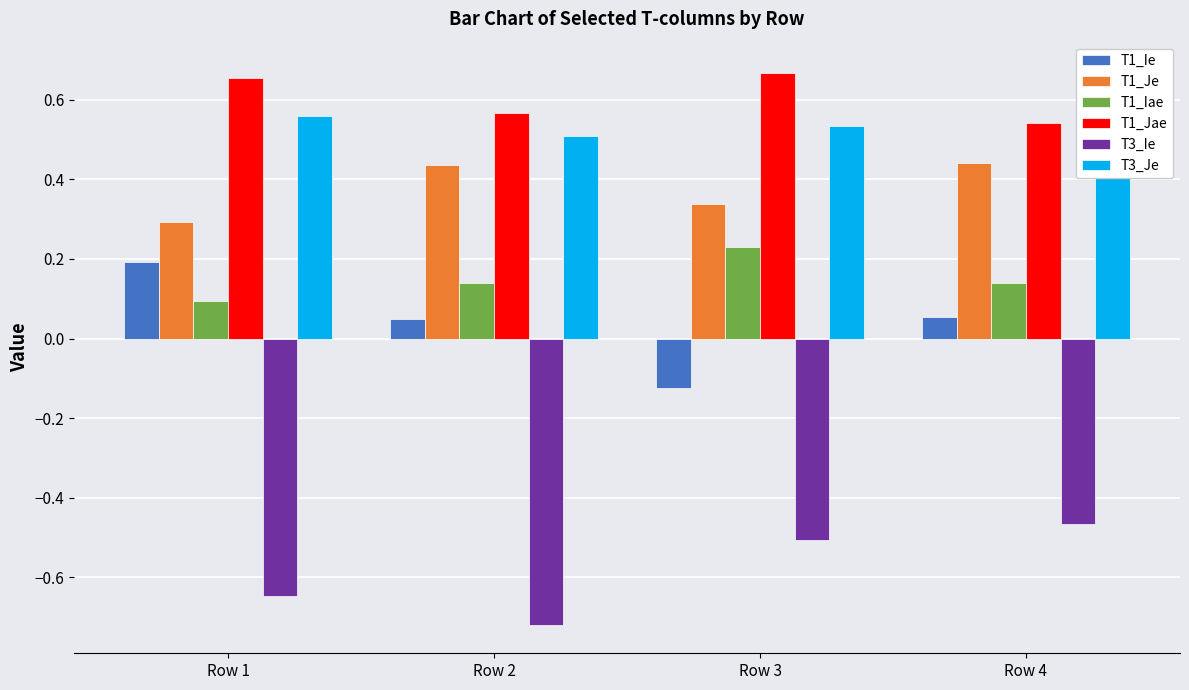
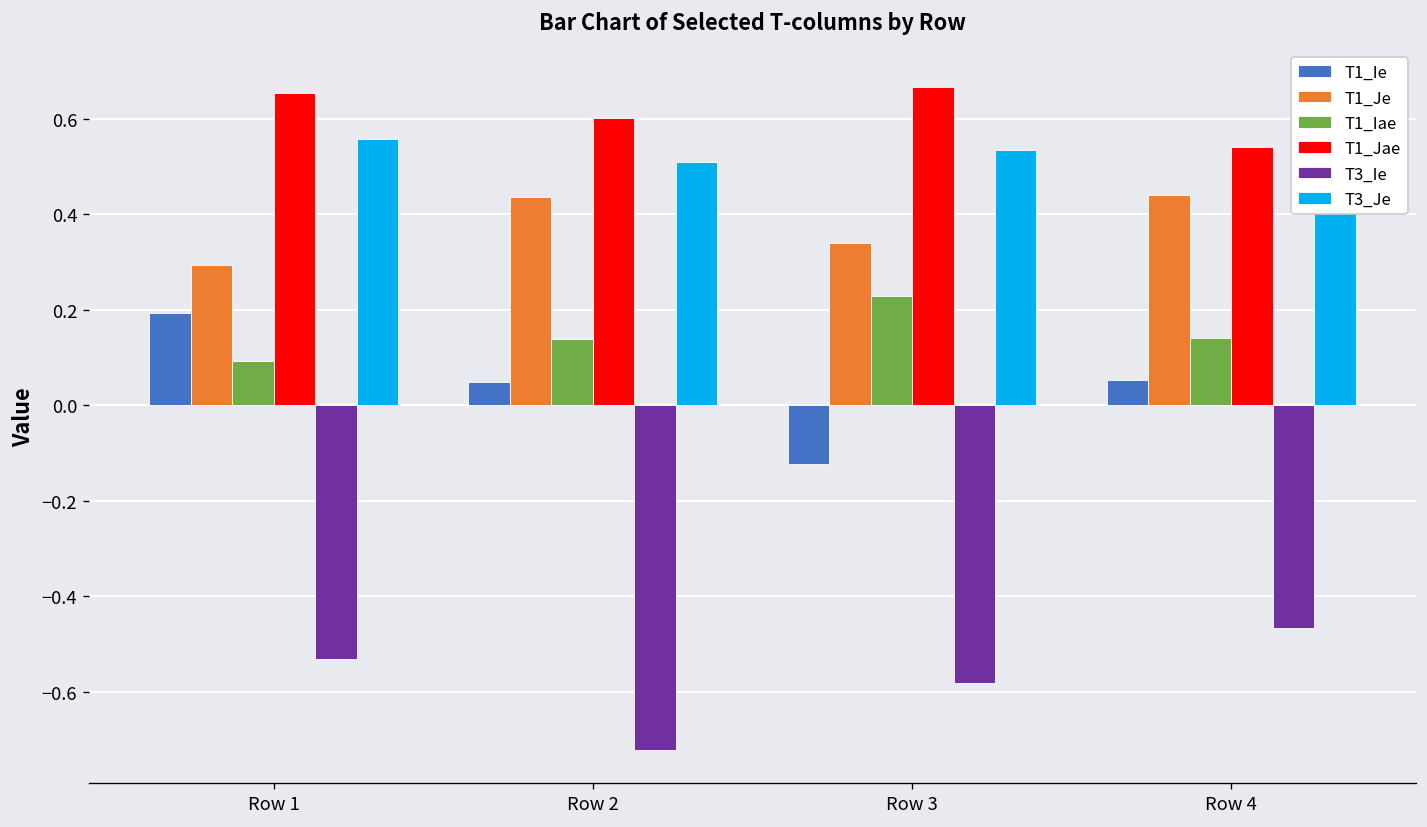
T3_Ie, Row 1: -0.65 -> -0.53
T1_Jae, Row 2: 0.57 -> 0.60
T3_Ie, Row 3: -0.50 -> -0.58
